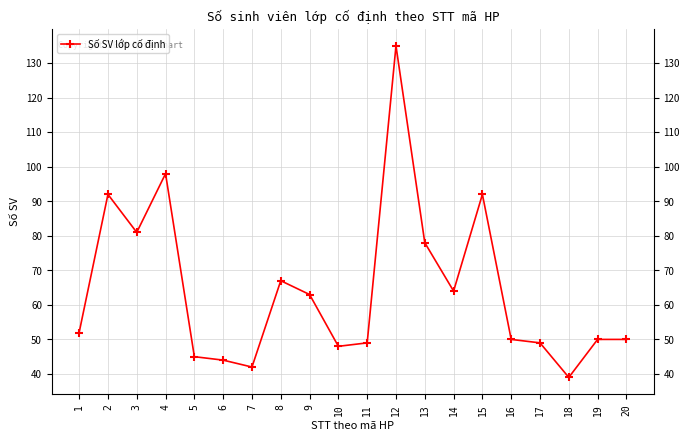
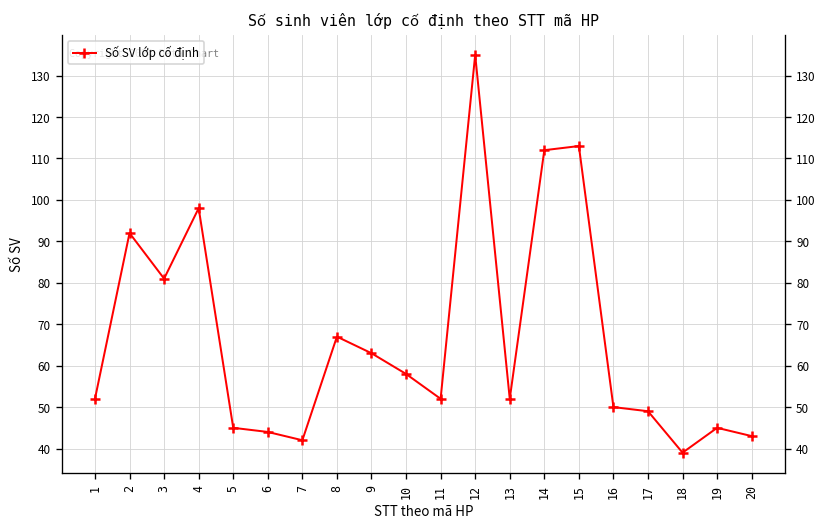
10: 48 -> 58
11: 49 -> 52
13: 78 -> 52
14: 64 -> 112
15: 92 -> 113
19: 50 -> 45
20: 50 -> 43
